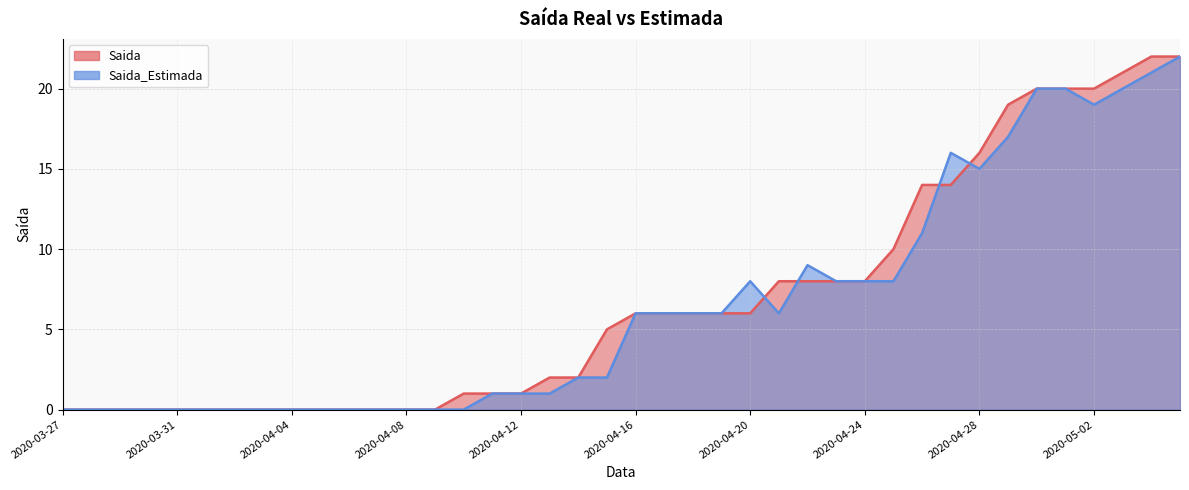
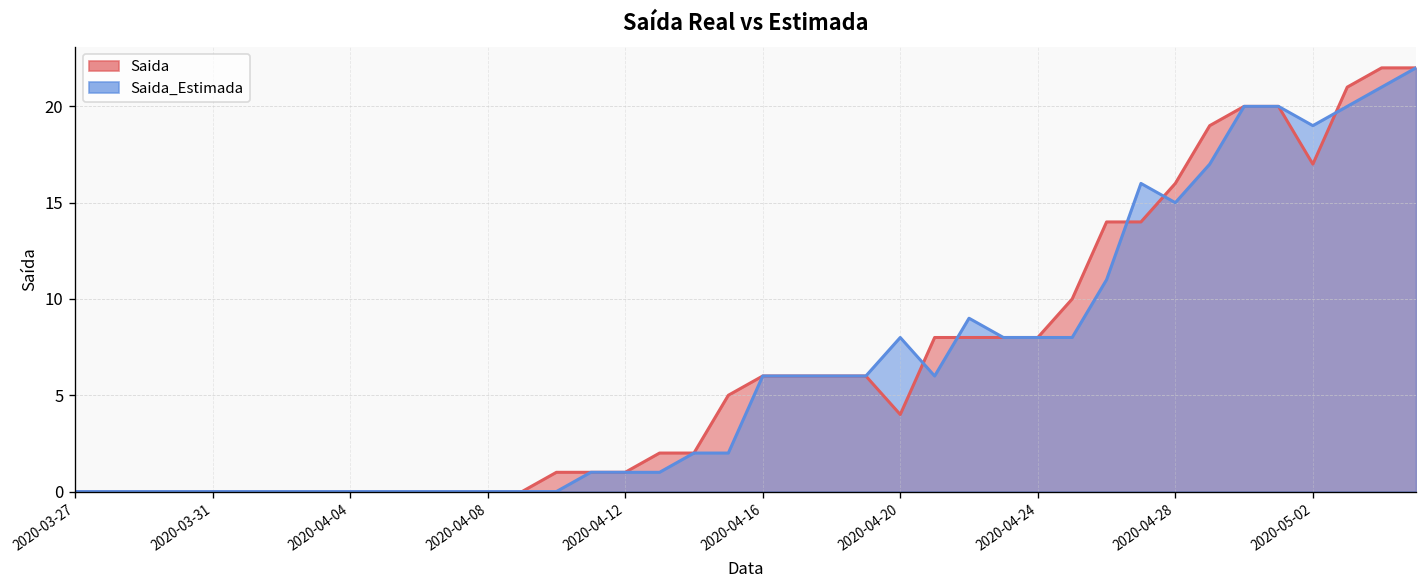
Saida, 2020-04-20: 6 -> 4
Saida, 2020-05-02: 20 -> 17
